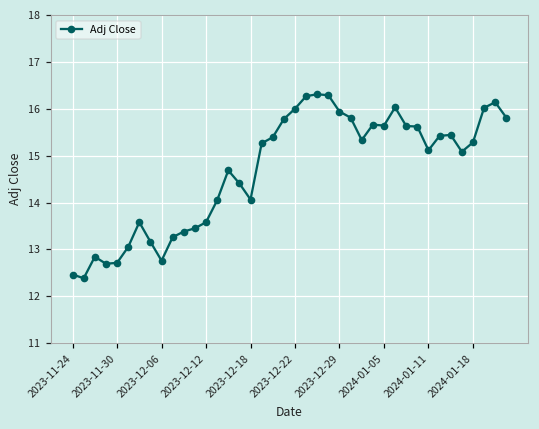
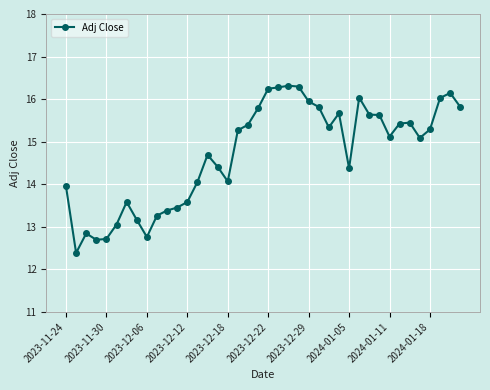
2023-11-24: 12.5 -> 13.9
2023-12-22: 16.0 -> 16.2
2024-01-05: 15.6 -> 14.4
